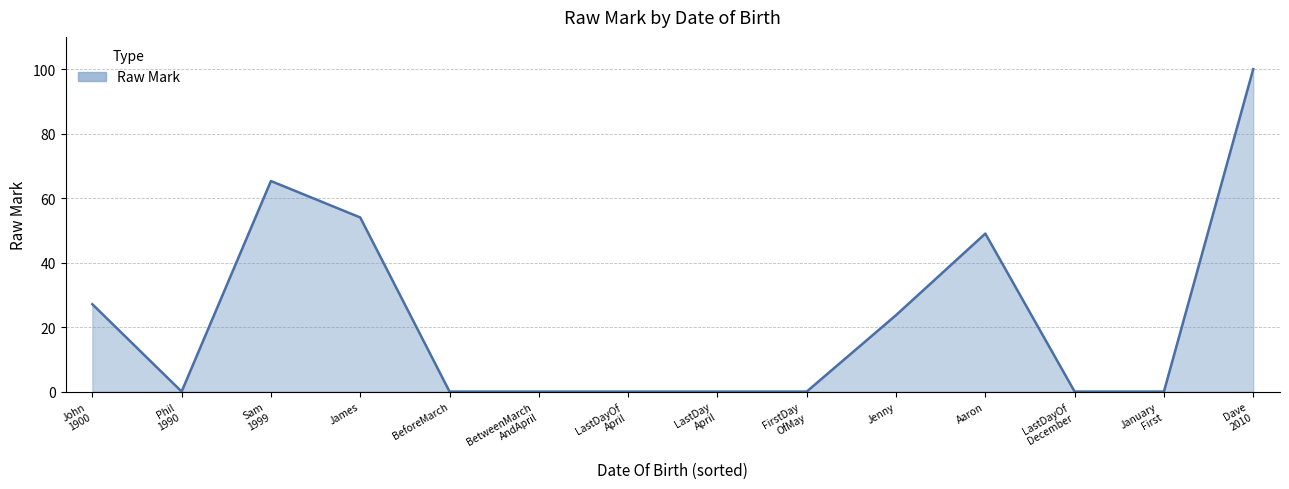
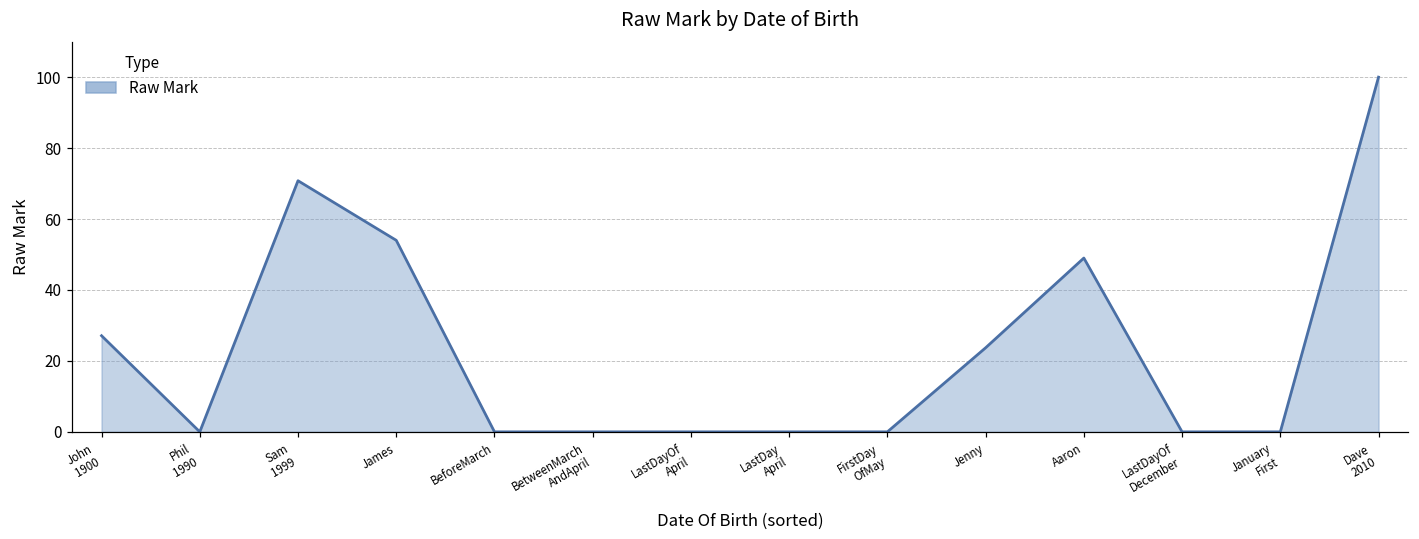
Sam 1999: 65 -> 71
